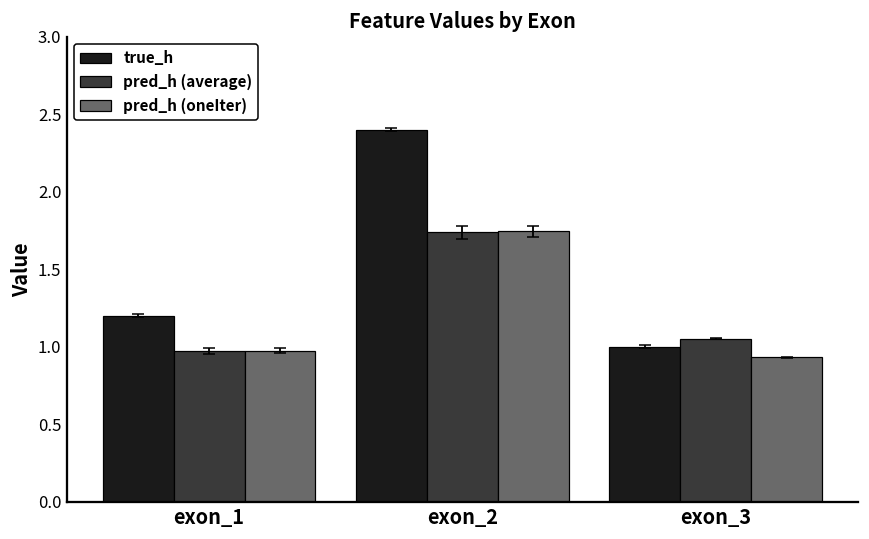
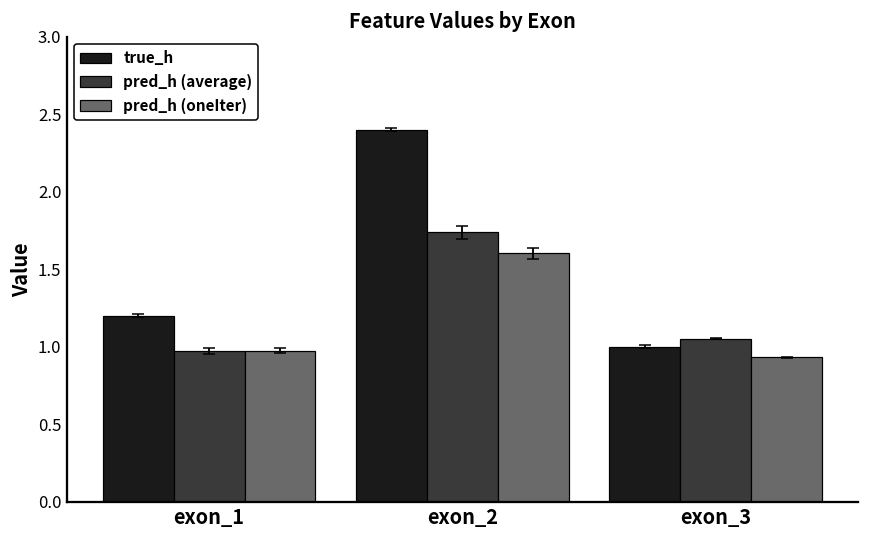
pred_h (oneIter), exon_2: 1.74 -> 1.60
